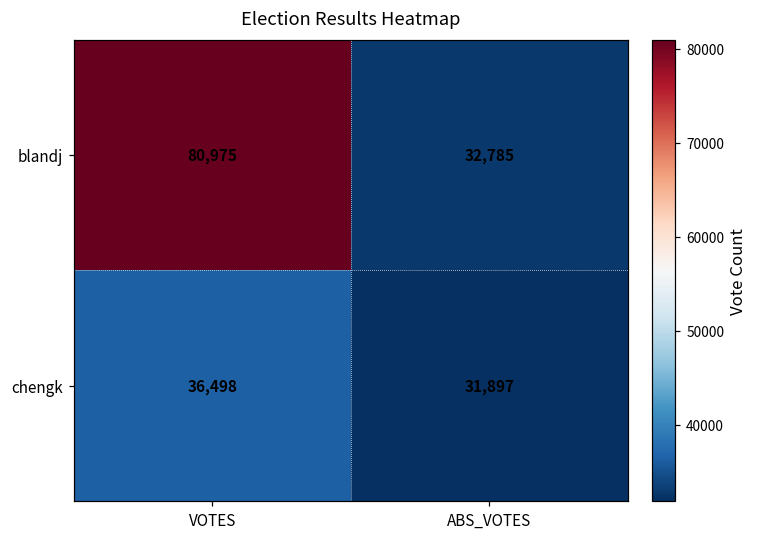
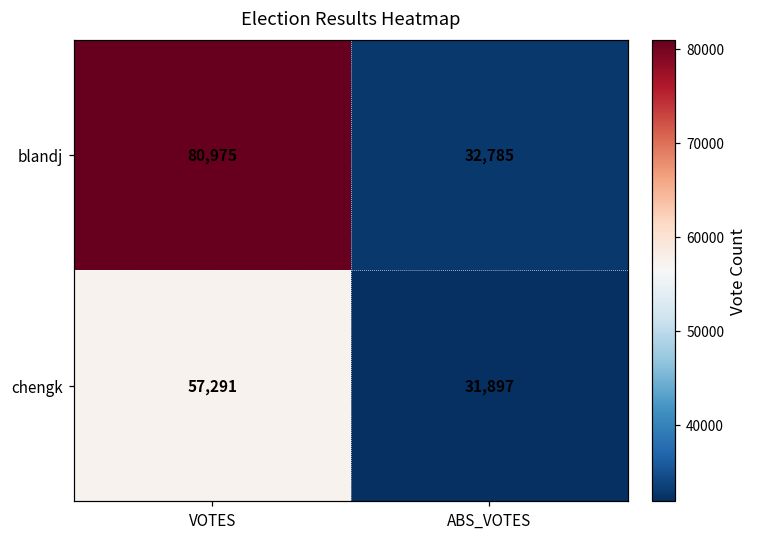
chengk, VOTES: 36,498 -> 57,291
